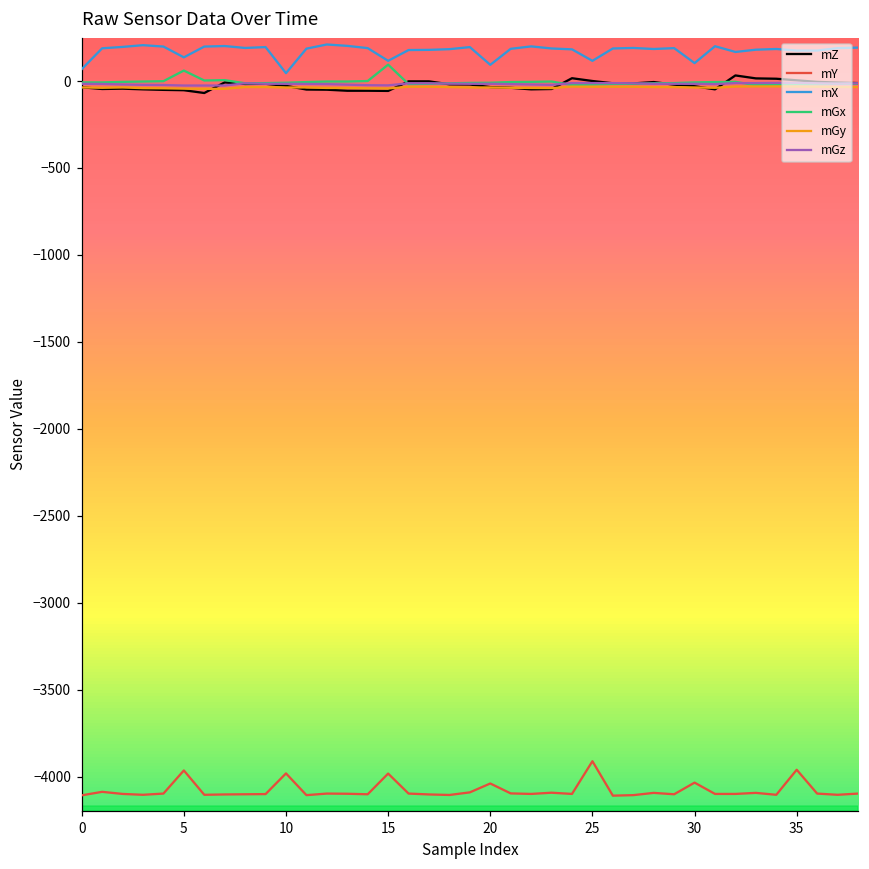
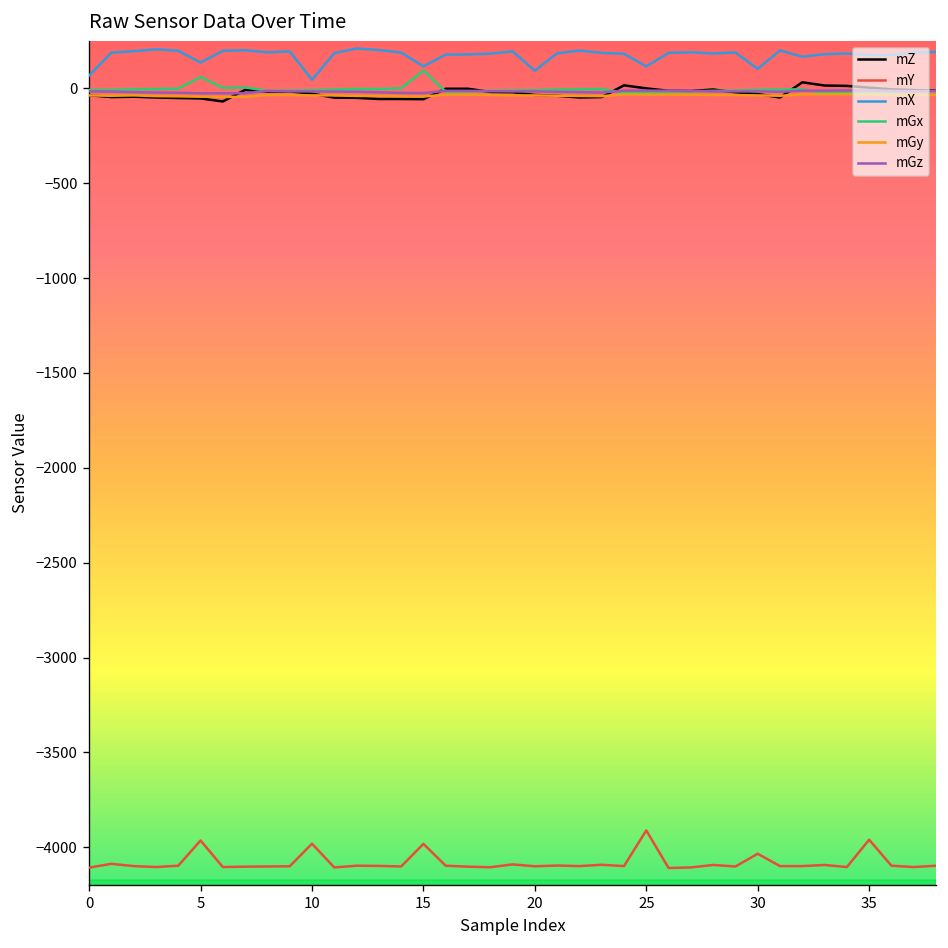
mY, 20: -4040 -> -4100
